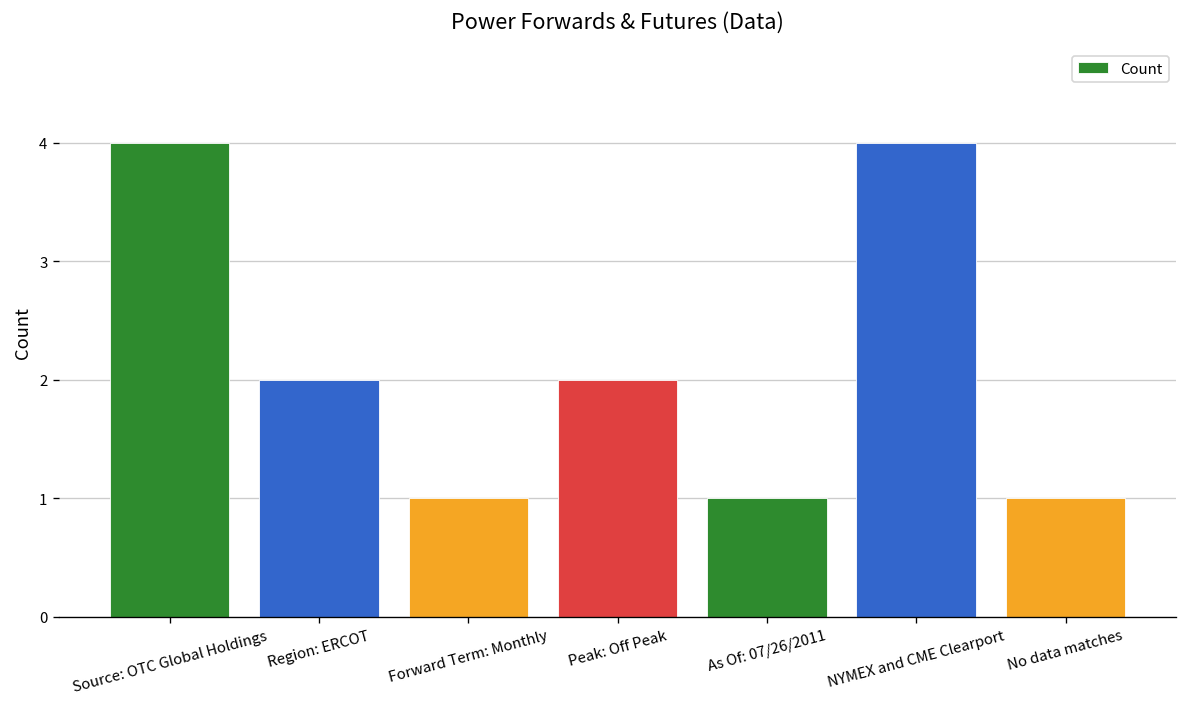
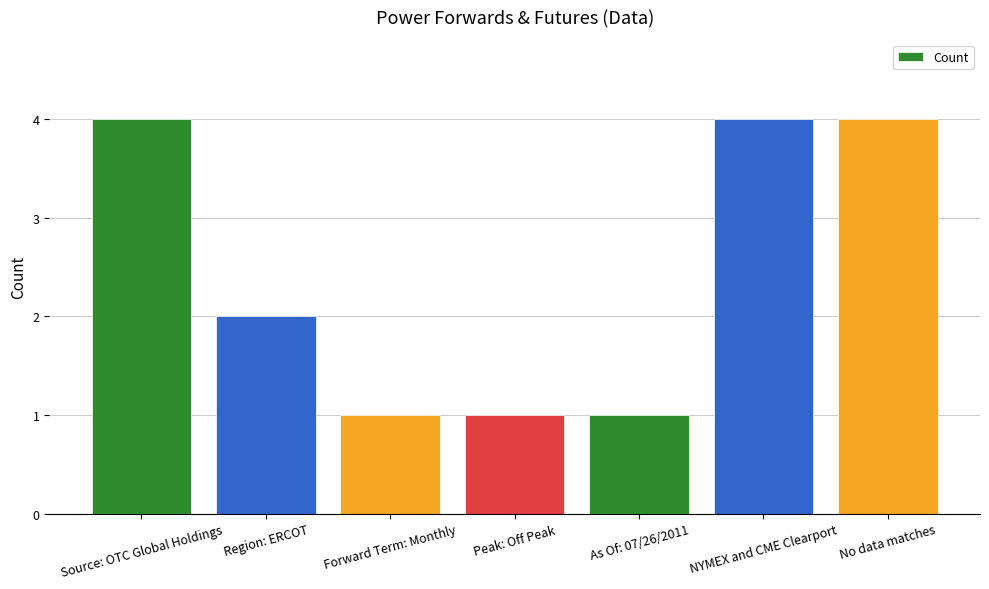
Peak: Off Peak: 2 -> 1
No data matches: 1 -> 4
